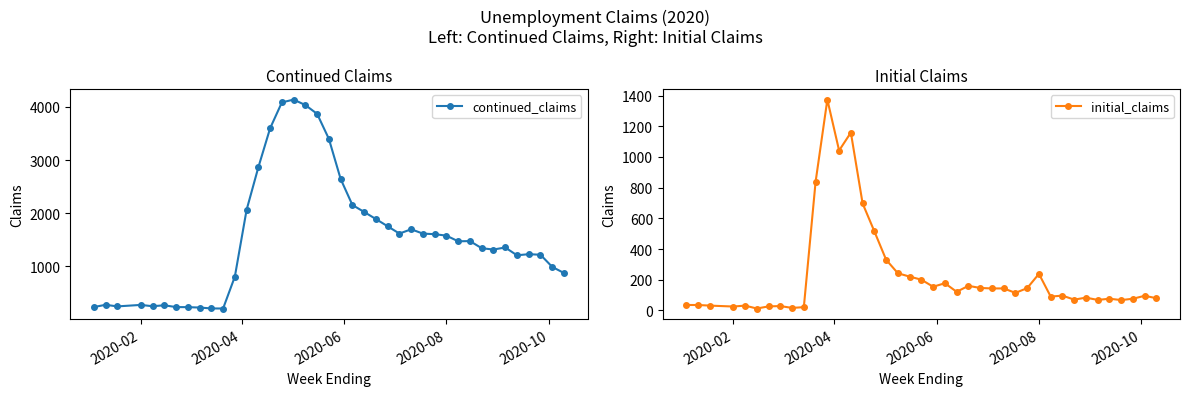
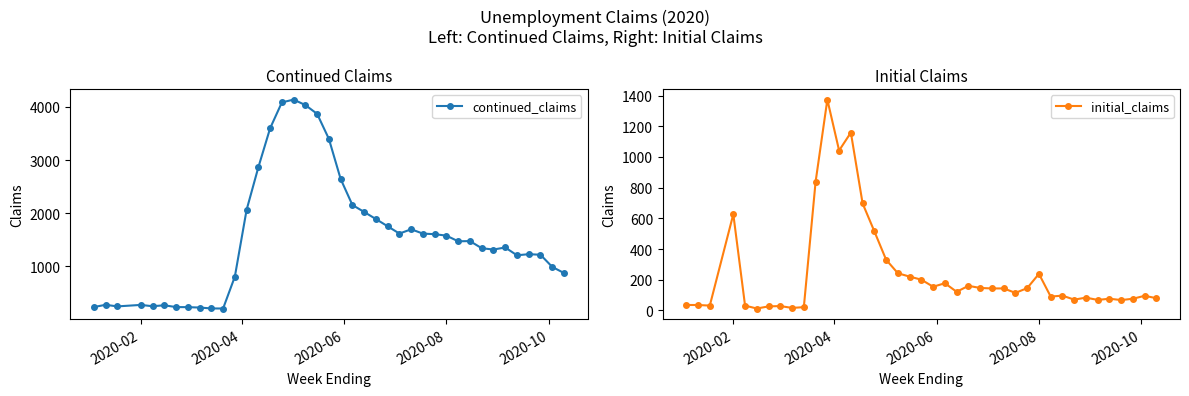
Initial Claims, 2020-02: 30 -> 630
